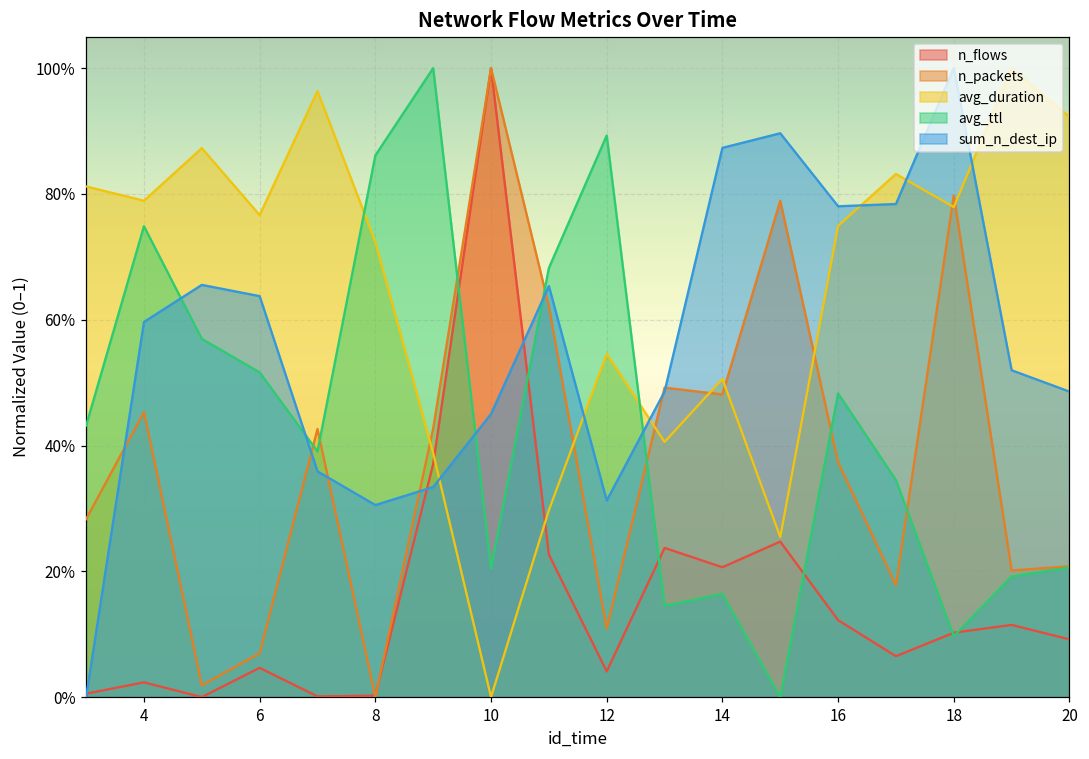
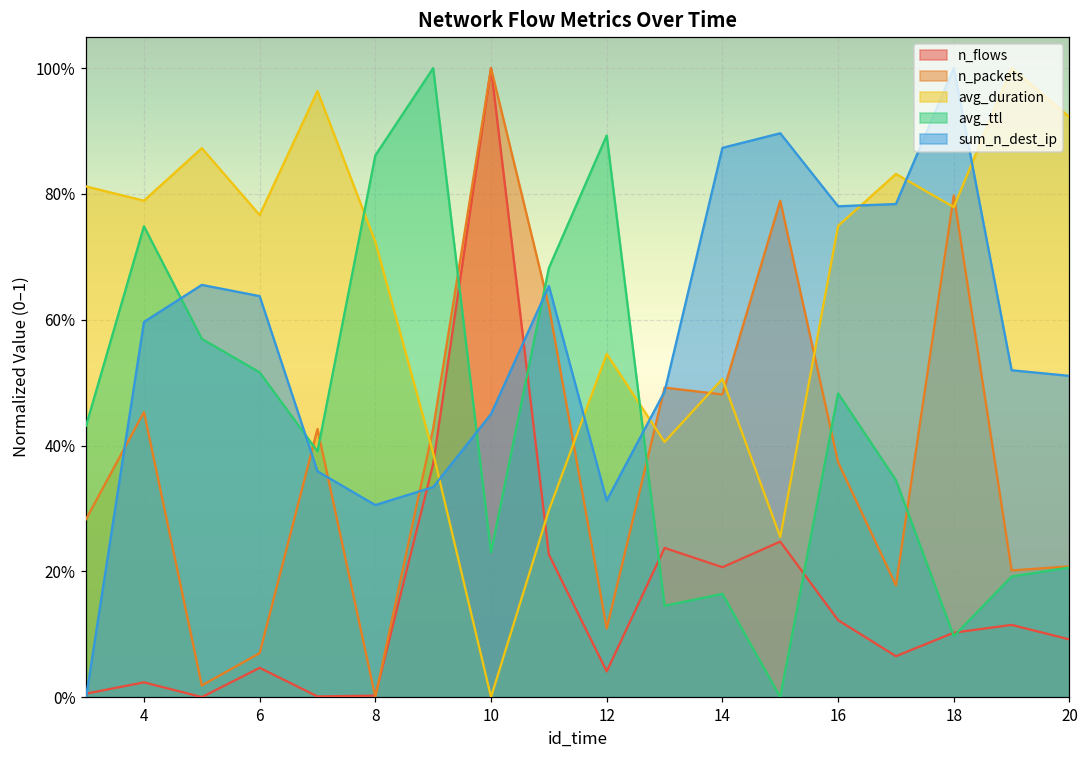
avg_ttl, 10: 20% -> 23%
sum_n_dest_ip, 20: 49% -> 51%
